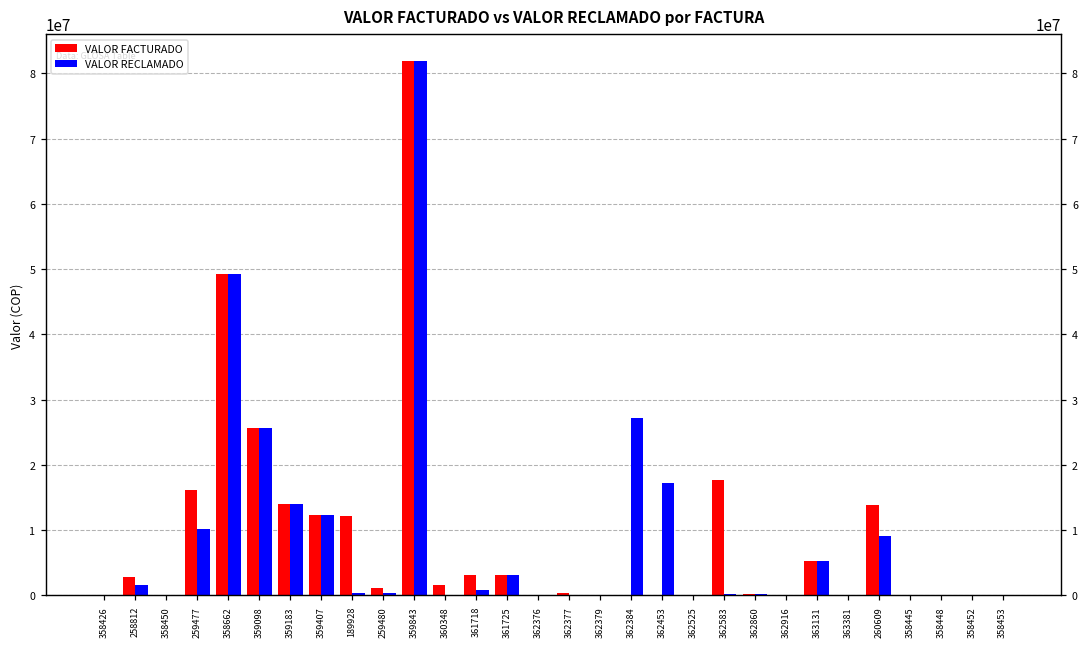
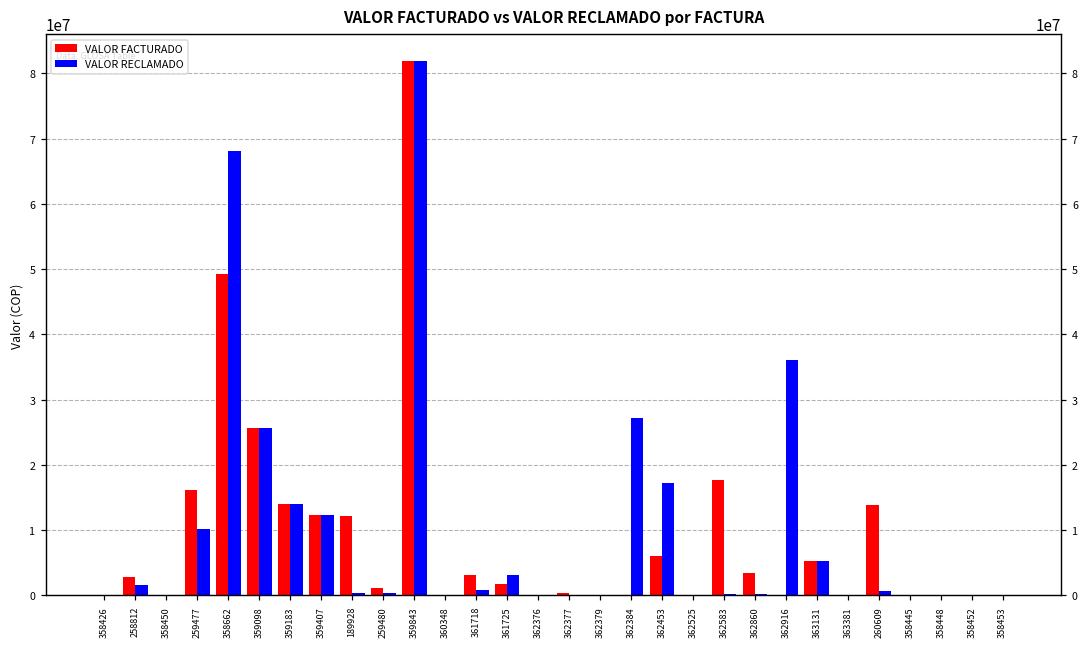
VALOR RECLAMADO, 358662: 49000000 -> 68000000
VALOR FACTURADO, 360348: 2000000 -> 0
VALOR FACTURADO, 361725: 3000000 -> 2000000
VALOR FACTURADO, 362453: 0 -> 6000000
VALOR FACTURADO, 362860: 0 -> 3000000
VALOR RECLAMADO, 362916: 0 -> 36000000
VALOR RECLAMADO, 260609: 9000000 -> 1000000
